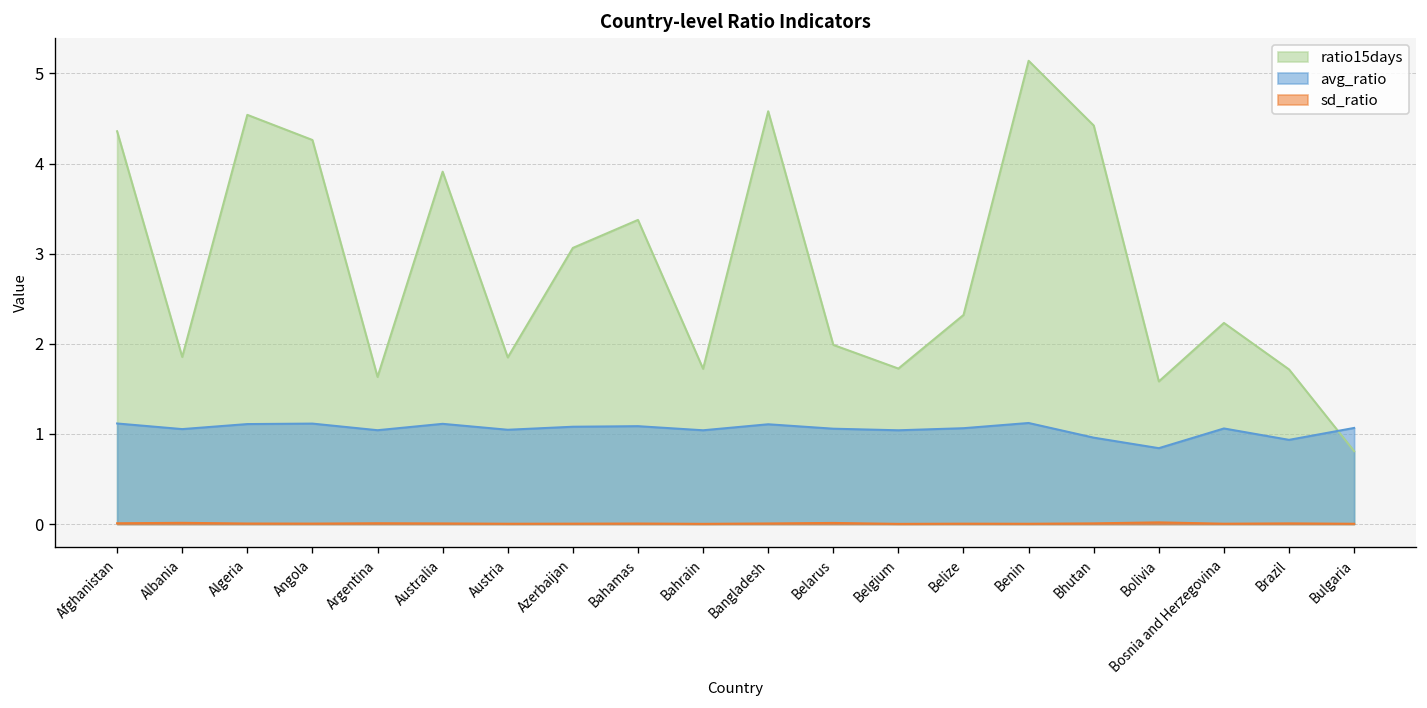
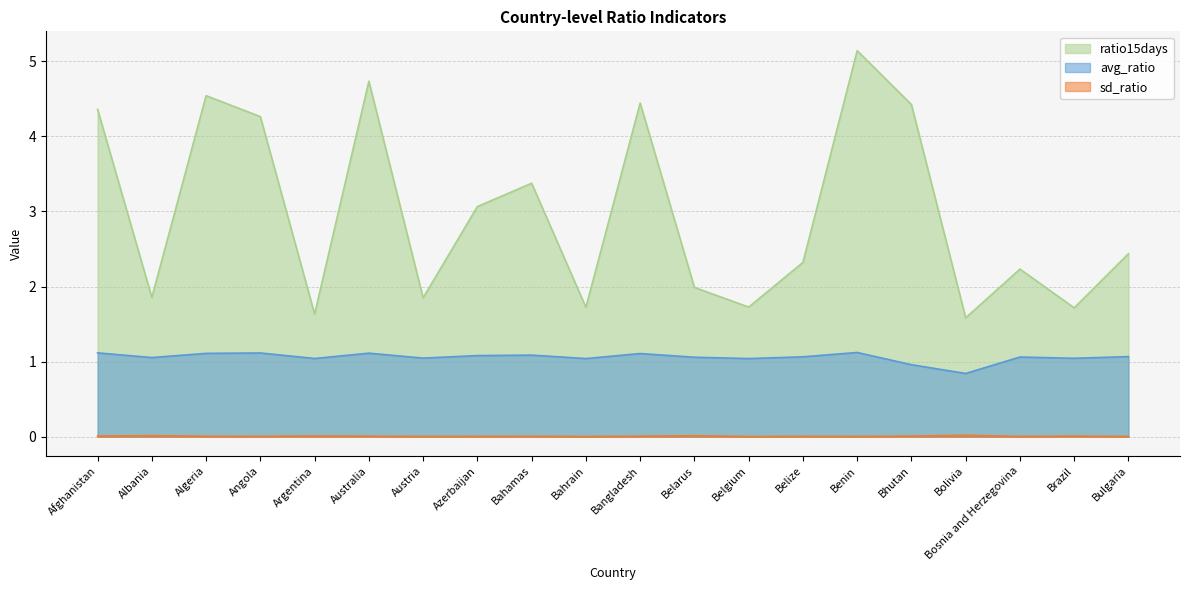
ratio15days, Australia: 3.9 -> 4.7
ratio15days, Bangladesh: 4.6 -> 4.4
avg_ratio, Brazil: 0.9 -> 1.0
ratio15days, Bulgaria: 0.8 -> 2.4
